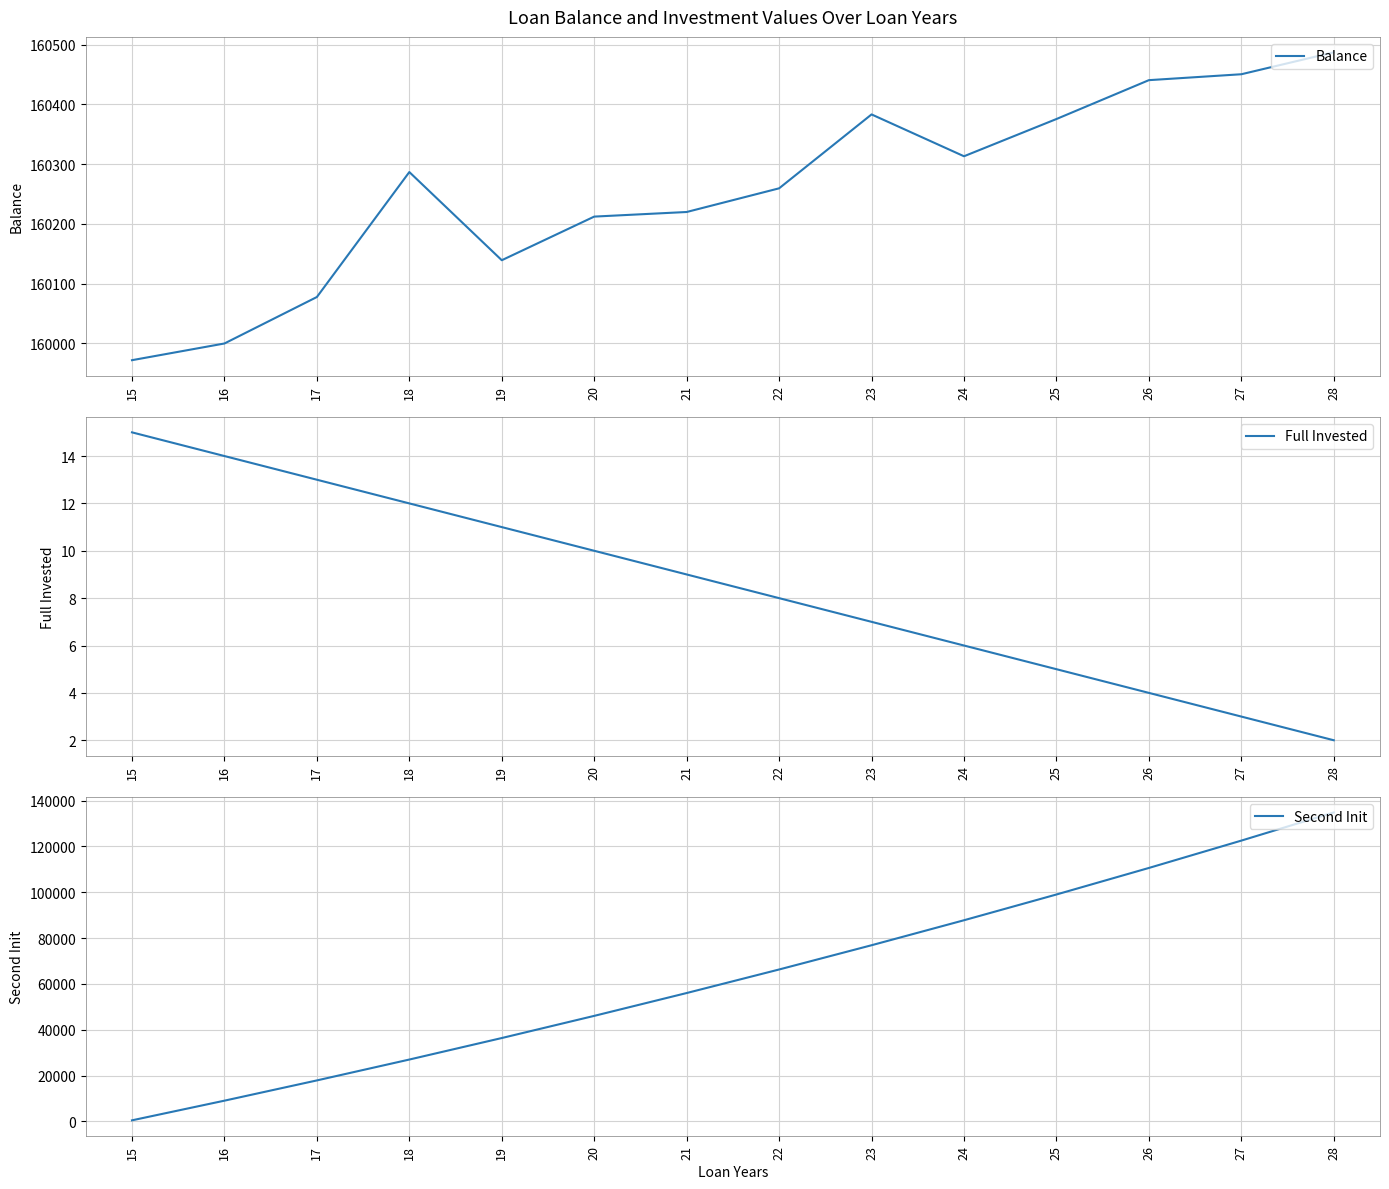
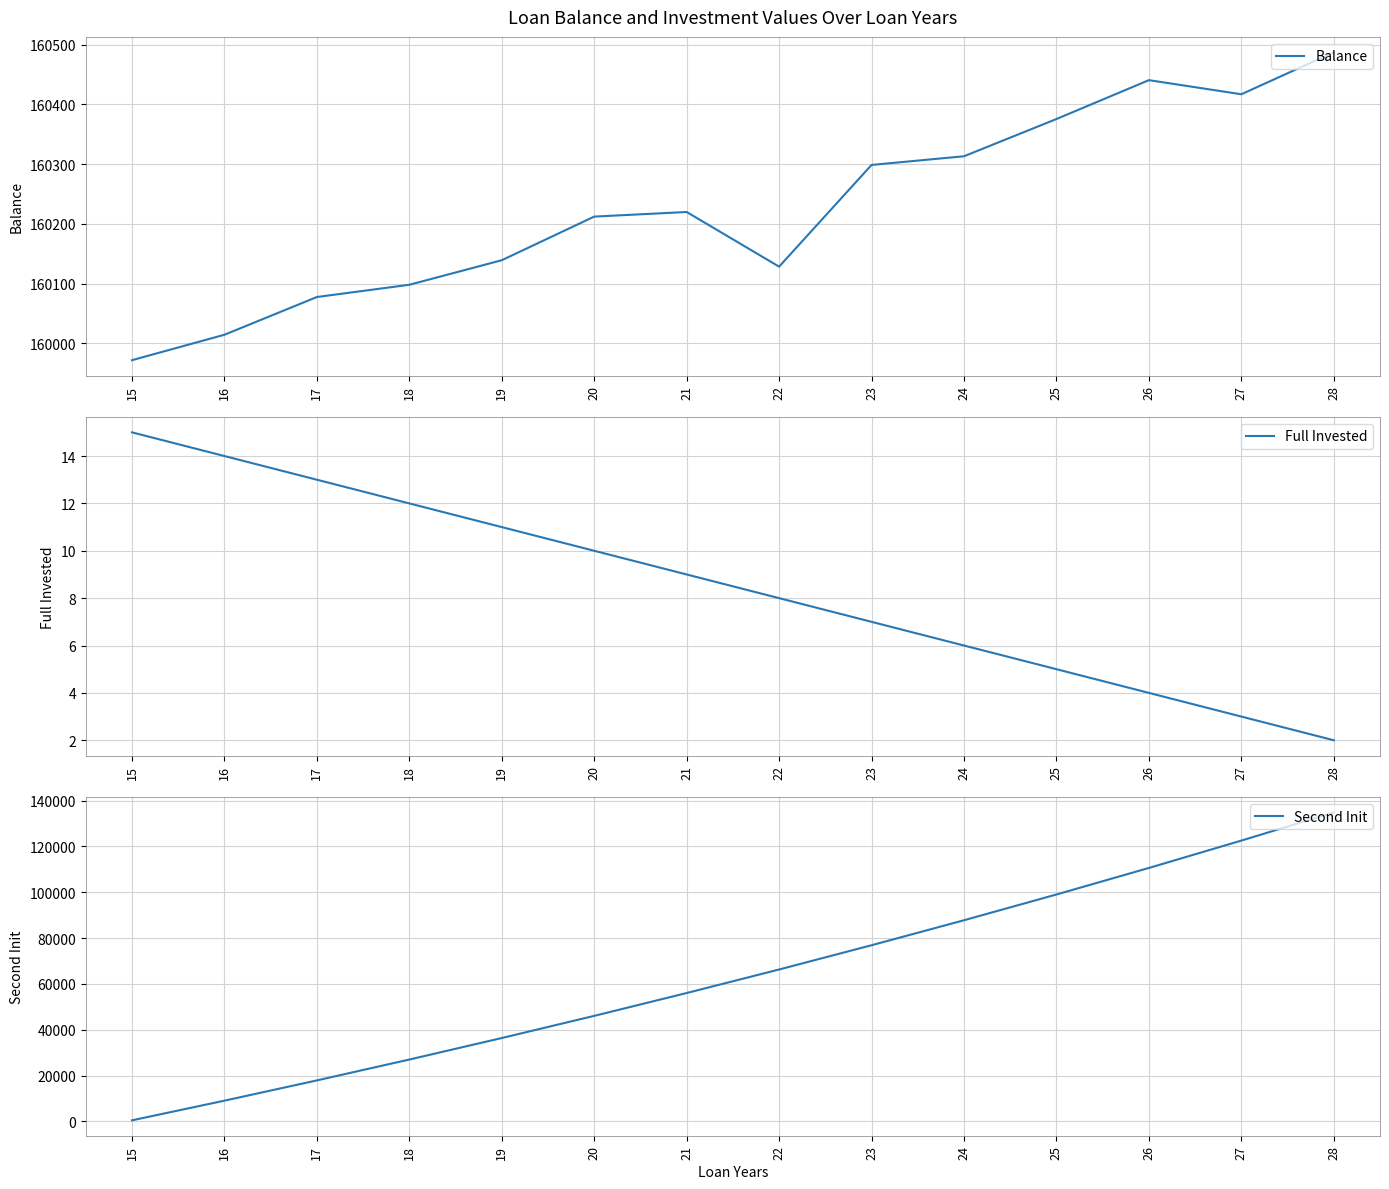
Loan Balance and Investment Values Over Loan Years, 16: 160000 -> 160010
Loan Balance and Investment Values Over Loan Years, 18: 160290 -> 160100
Loan Balance and Investment Values Over Loan Years, 22: 160260 -> 160130
Loan Balance and Investment Values Over Loan Years, 23: 160380 -> 160300
Loan Balance and Investment Values Over Loan Years, 27: 160450 -> 160420
